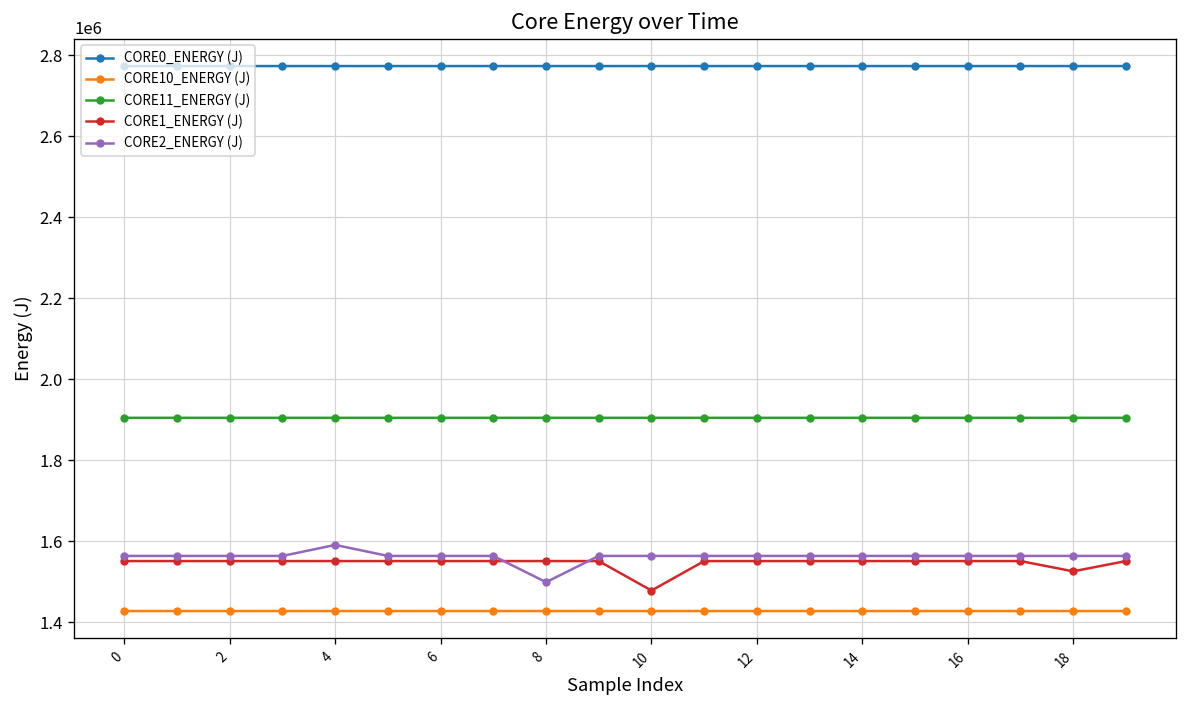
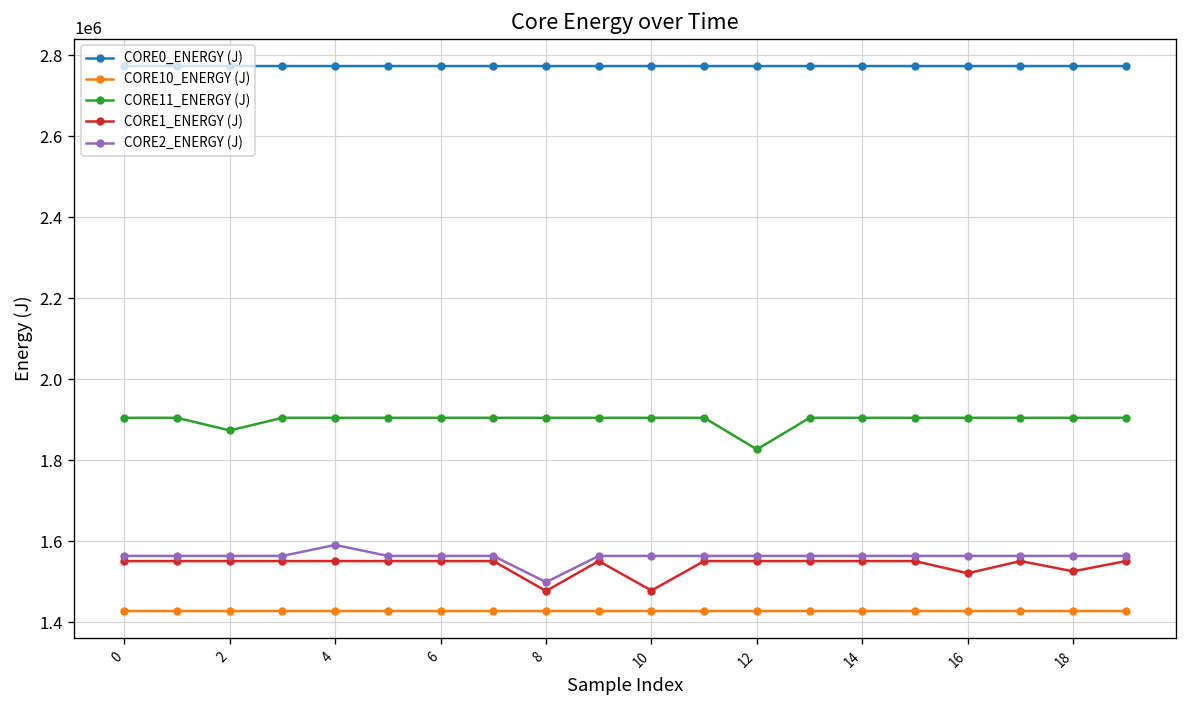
CORE11_ENERGY (J), 2: 1900000 -> 1870000
CORE1_ENERGY (J), 8: 1550000 -> 1480000
CORE11_ENERGY (J), 12: 1900000 -> 1830000
CORE1_ENERGY (J), 16: 1550000 -> 1520000
